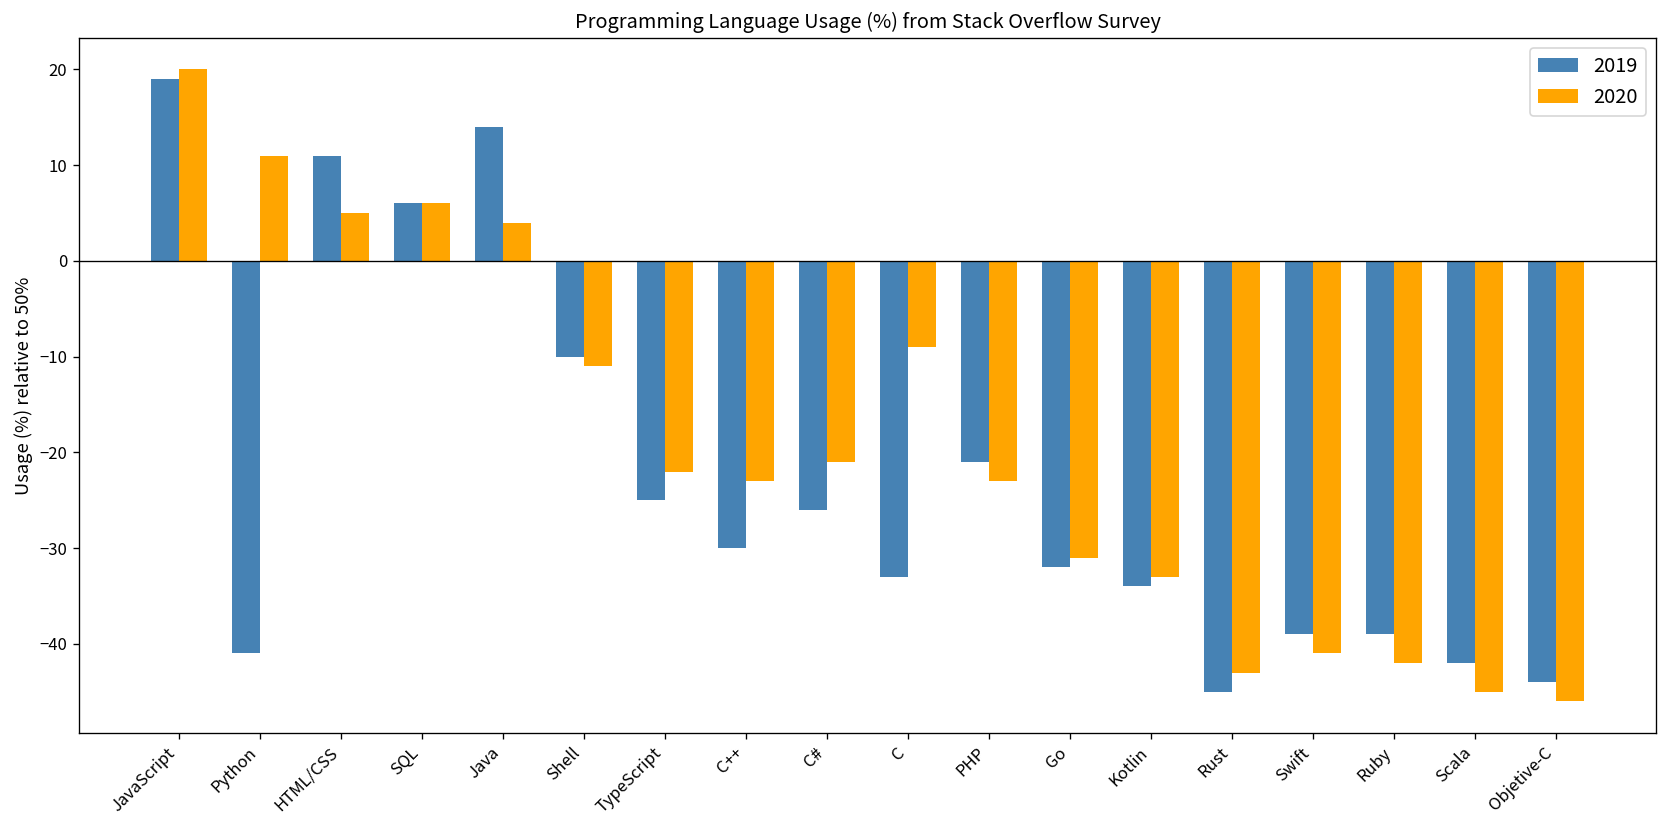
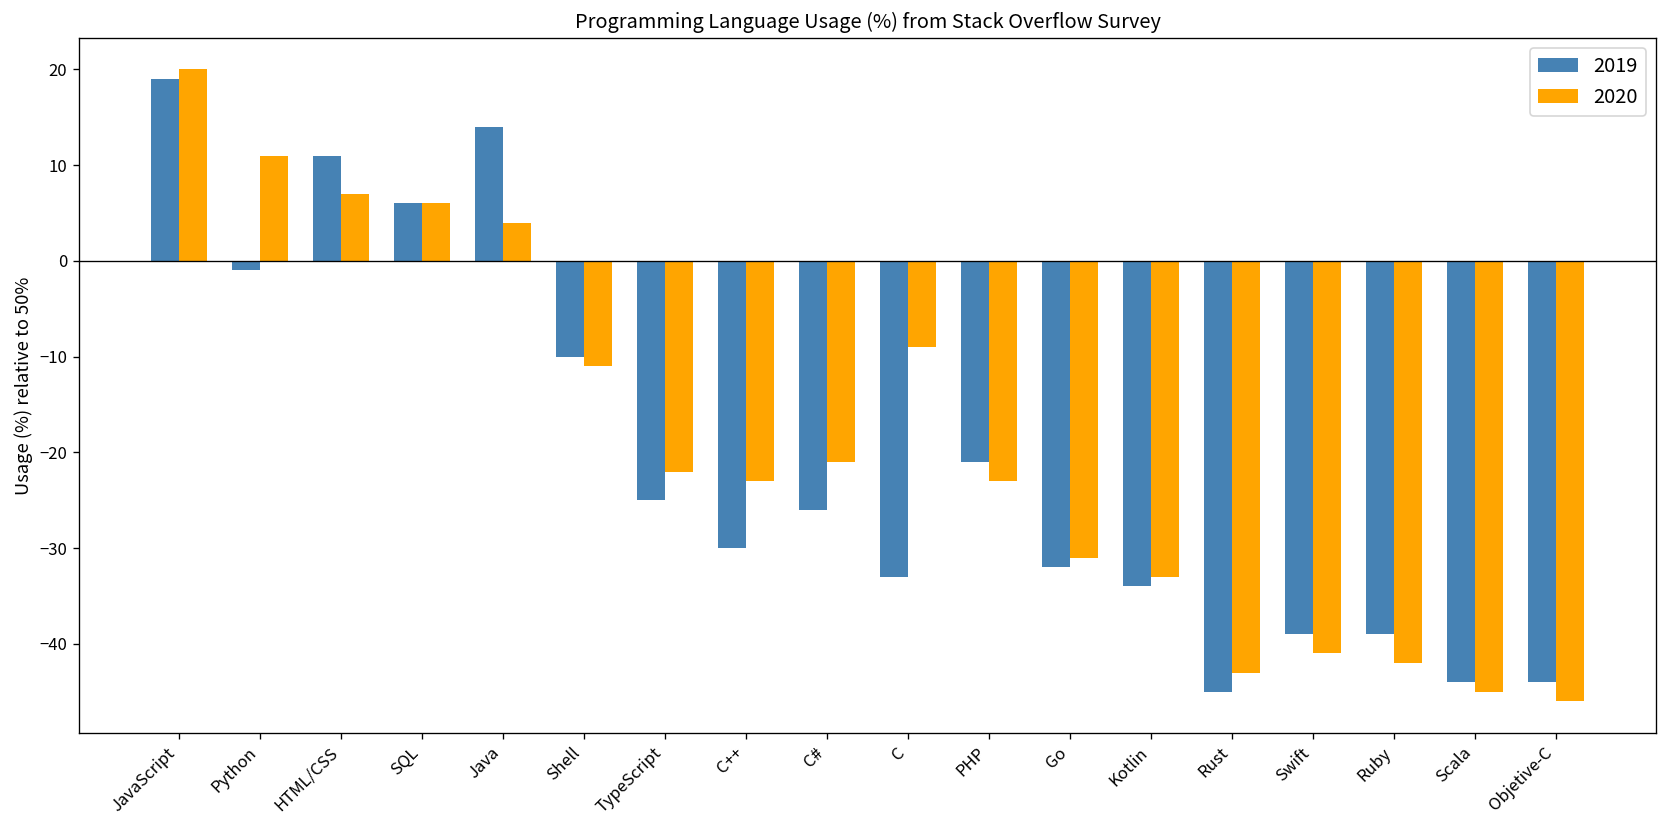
2019, Python: -41 -> -1
2020, HTML/CSS: 5 -> 7
2019, Scala: -42 -> -44
